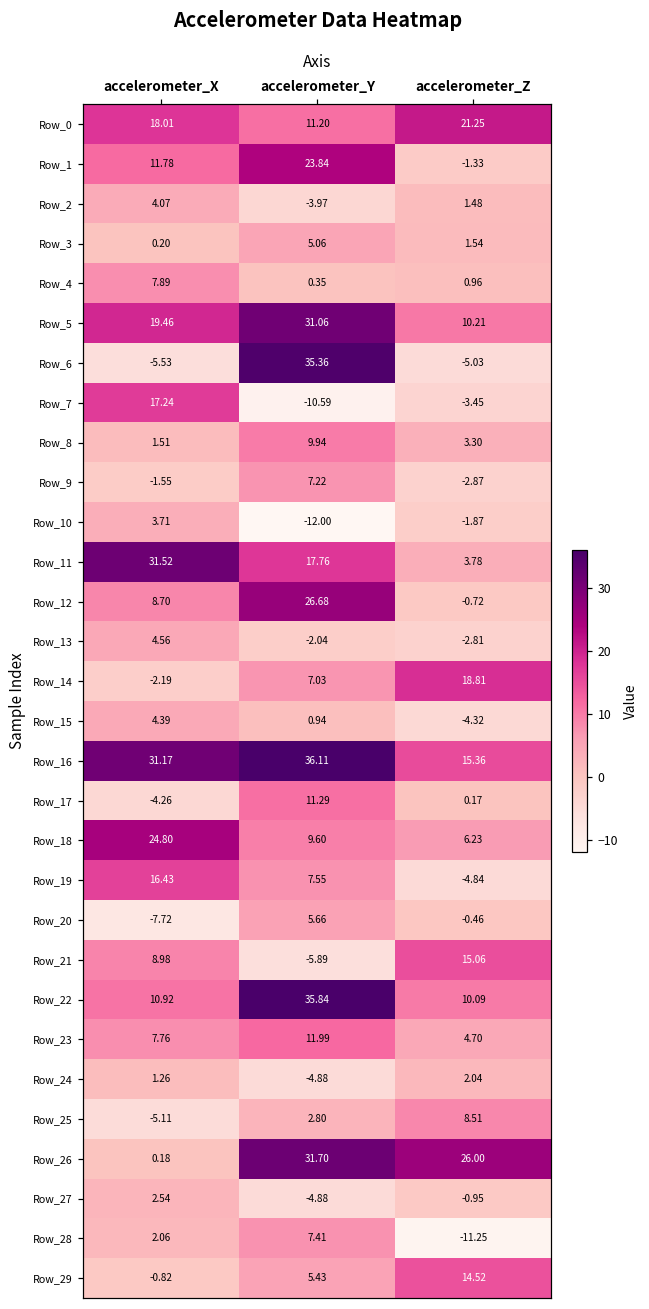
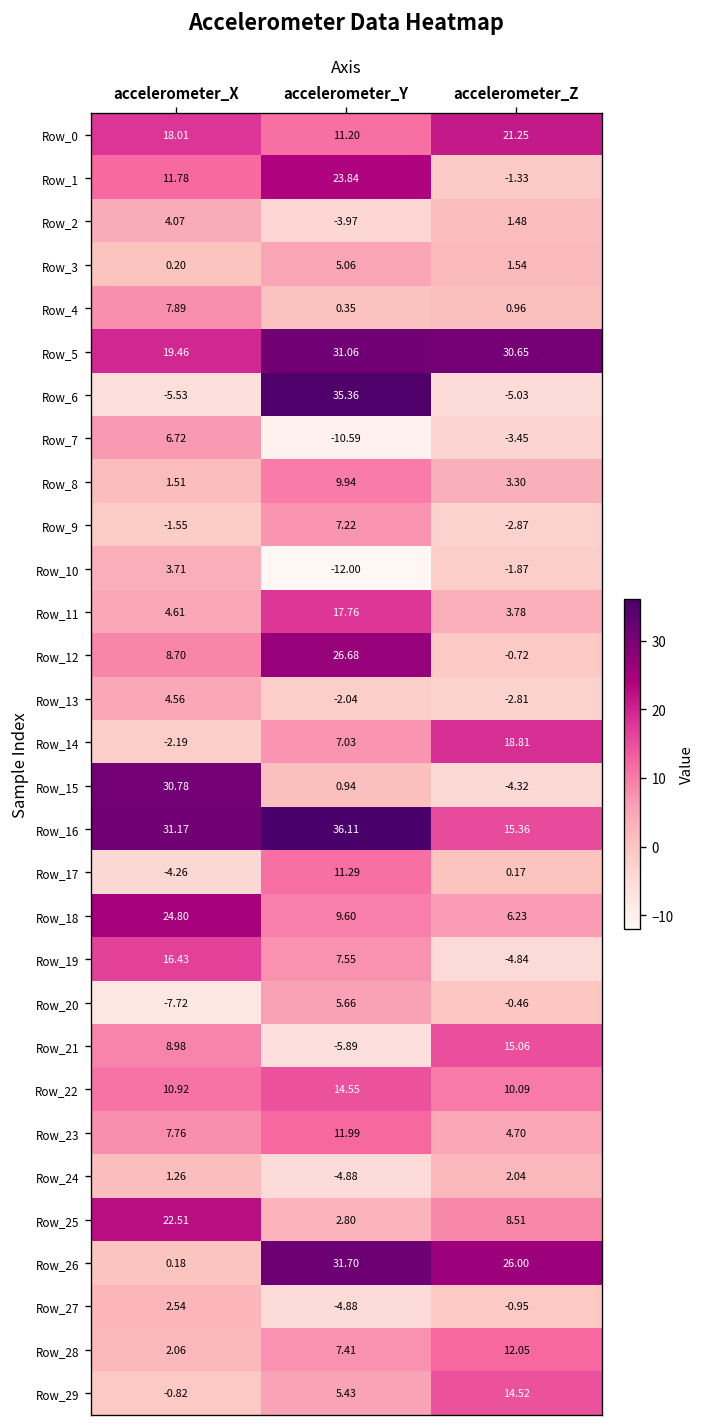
Row_5, accelerometer_Z: 10.21 -> 30.65
Row_7, accelerometer_X: 17.24 -> 6.72
Row_11, accelerometer_X: 31.52 -> 4.61
Row_15, accelerometer_X: 4.39 -> 30.78
Row_22, accelerometer_Y: 35.84 -> 14.55
Row_25, accelerometer_X: -5.11 -> 22.51
Row_28, accelerometer_Z: -11.25 -> 12.05
